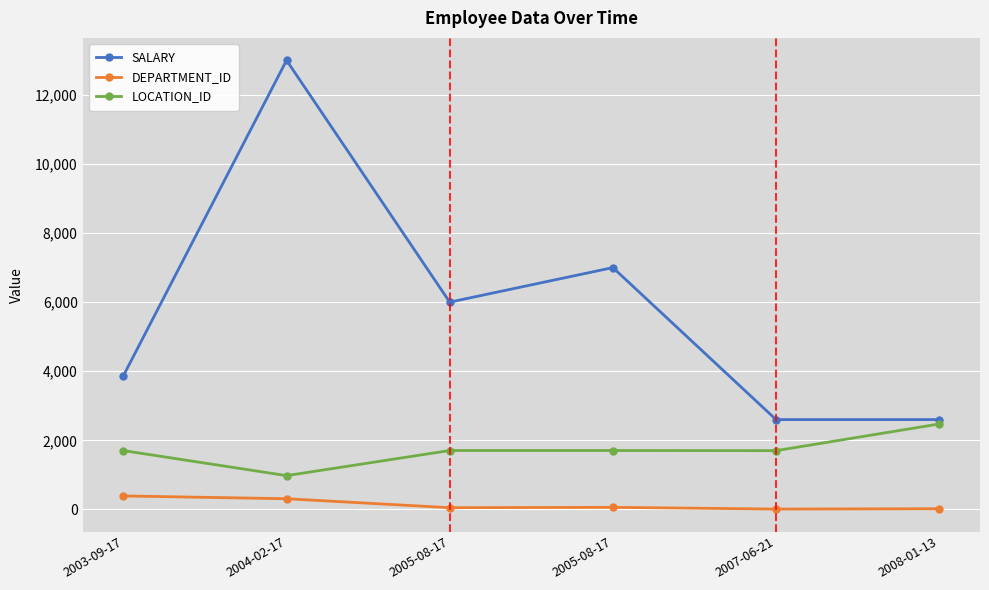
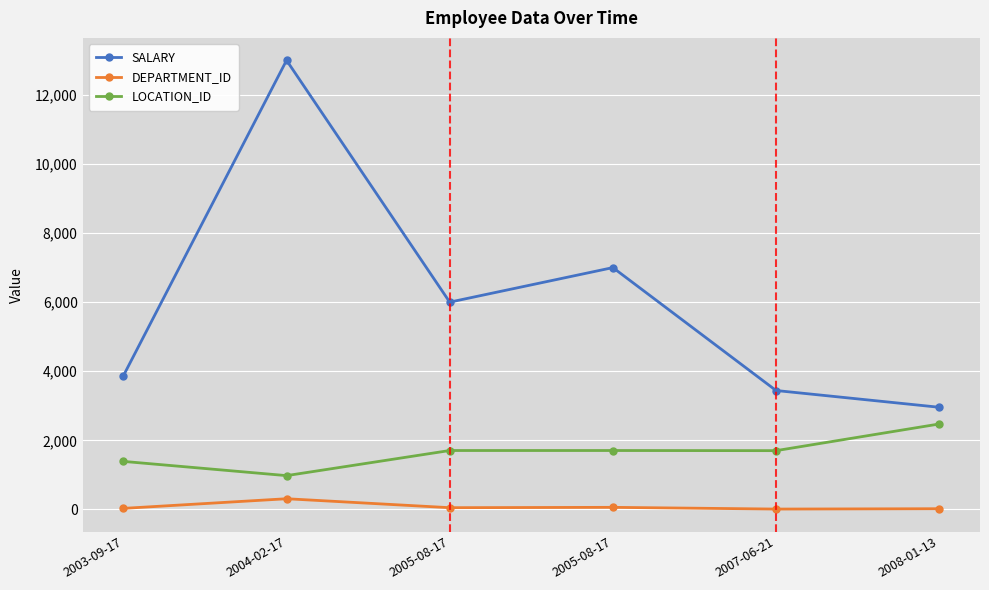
DEPARTMENT_ID, 2003-09-17: 400 -> 0
LOCATION_ID, 2003-09-17: 1,700 -> 1,400
SALARY, 2007-06-21: 2,600 -> 3,400
SALARY, 2008-01-13: 2,600 -> 3,000
